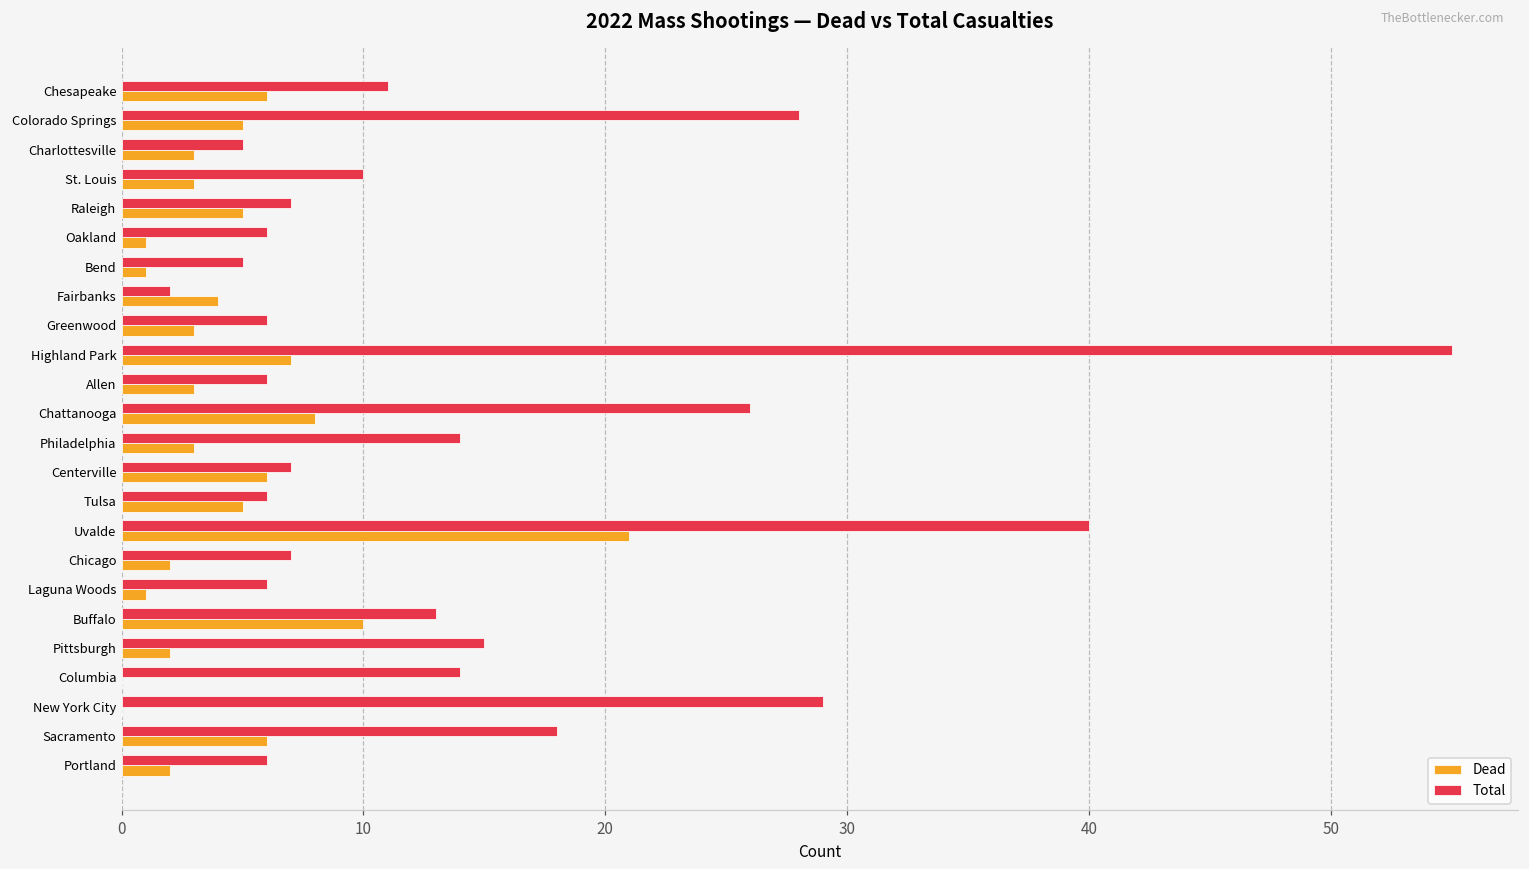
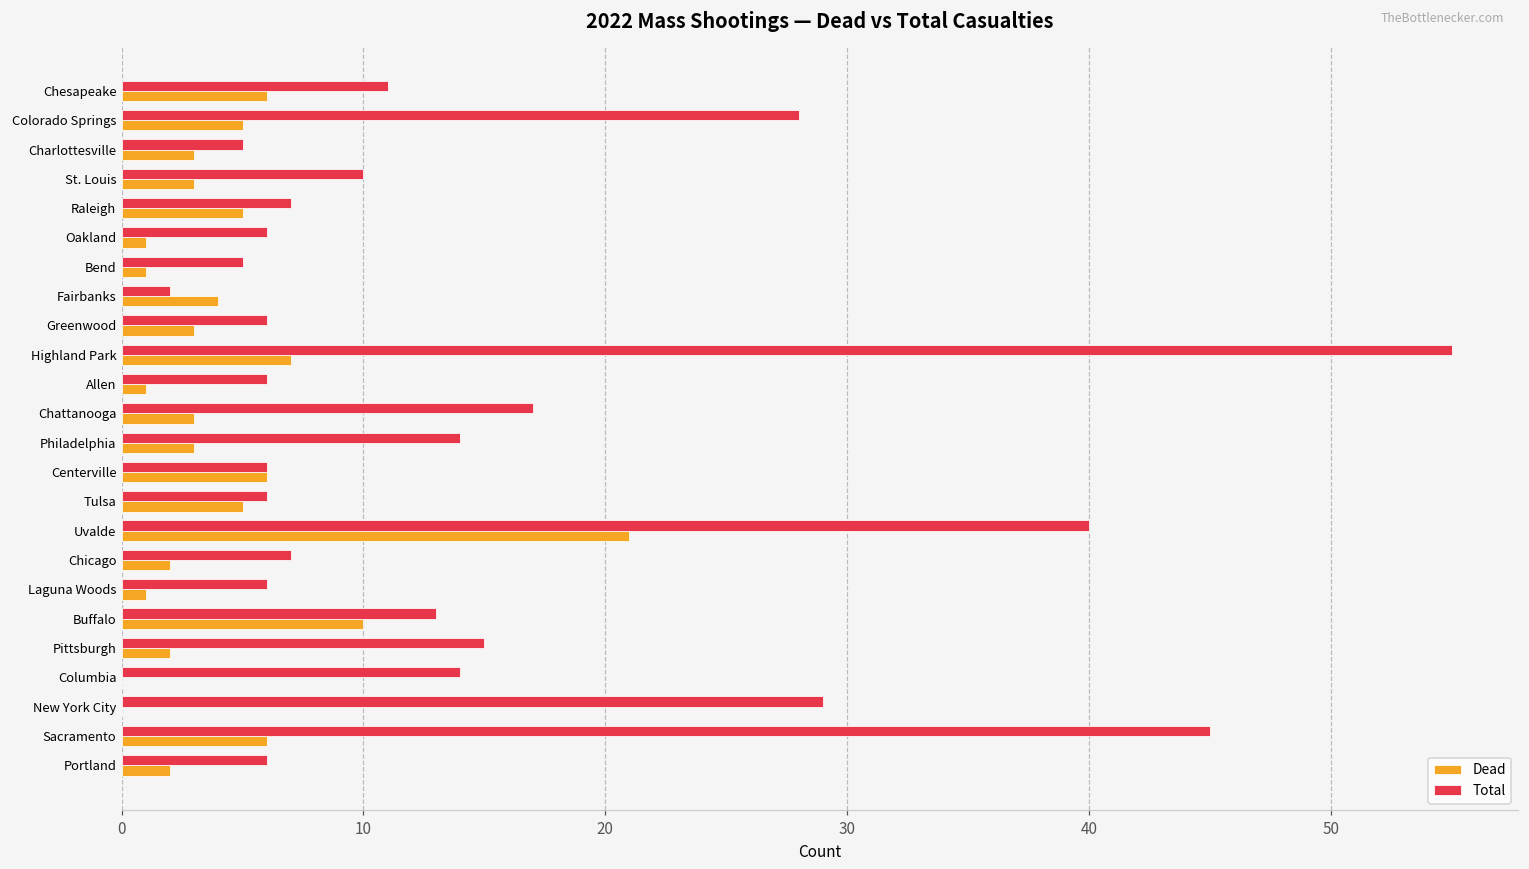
Dead, Allen: 3 -> 1
Total, Chattanooga: 26 -> 17
Dead, Chattanooga: 8 -> 3
Total, Centerville: 7 -> 6
Total, Sacramento: 18 -> 45
